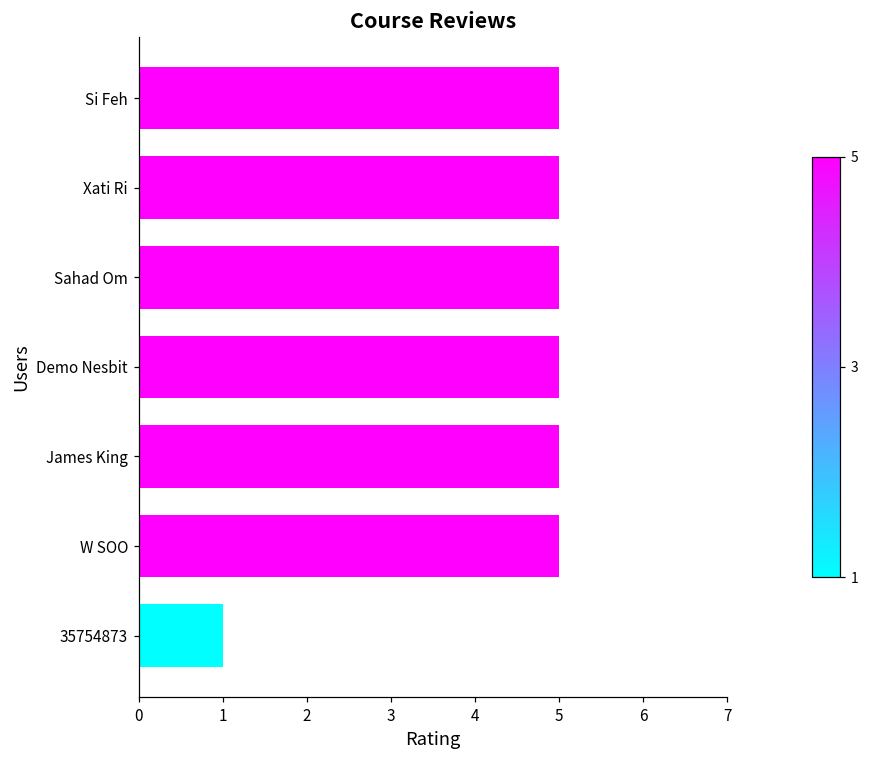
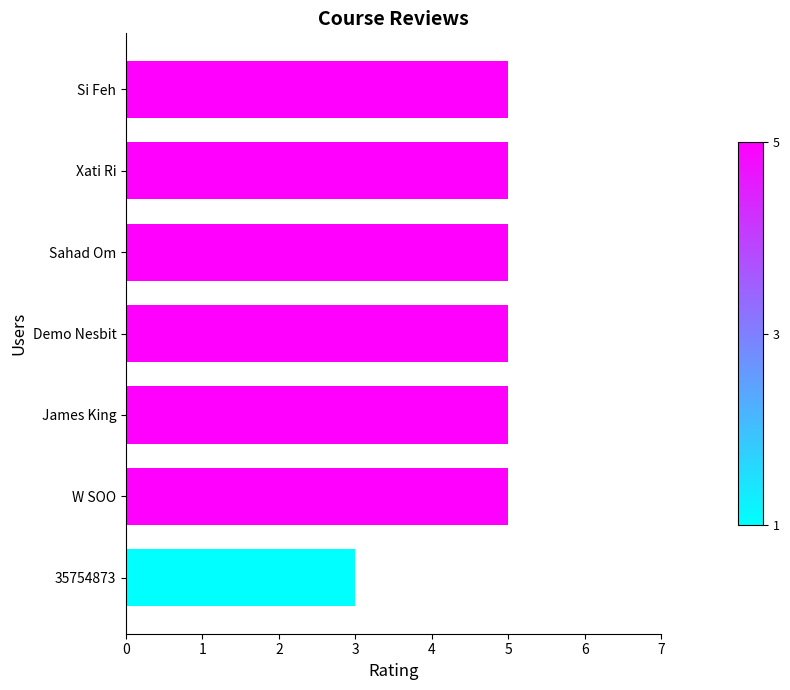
35754873: 1 -> 3
